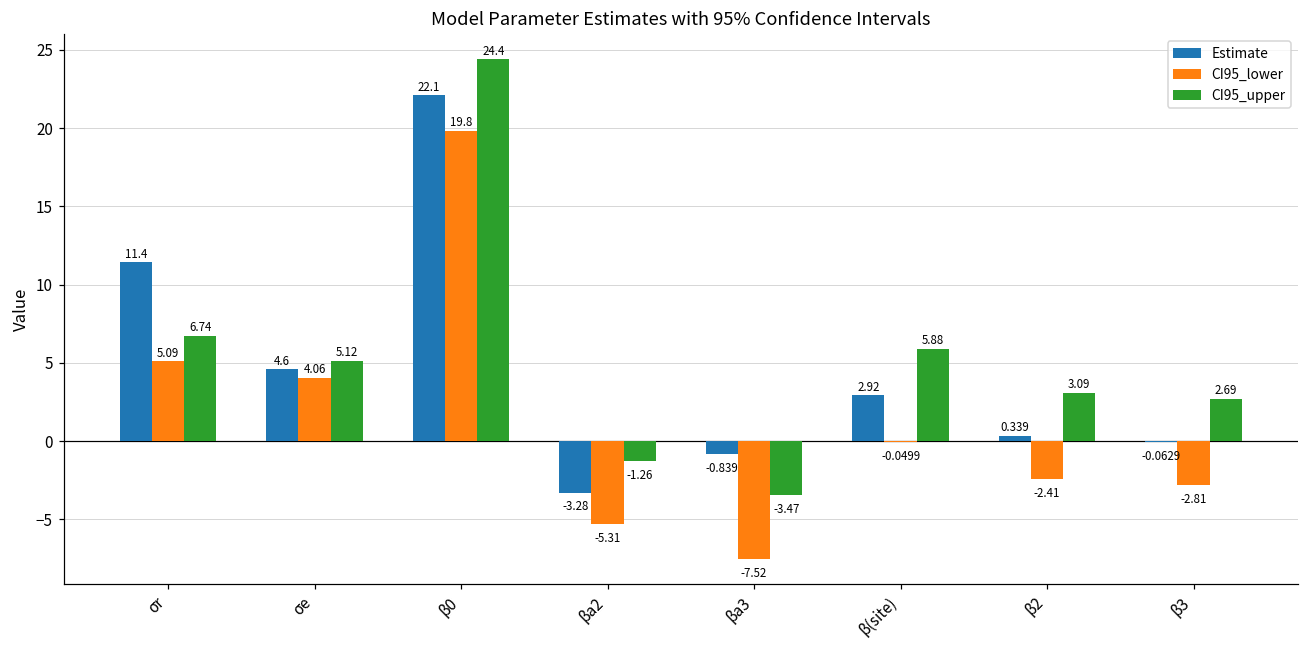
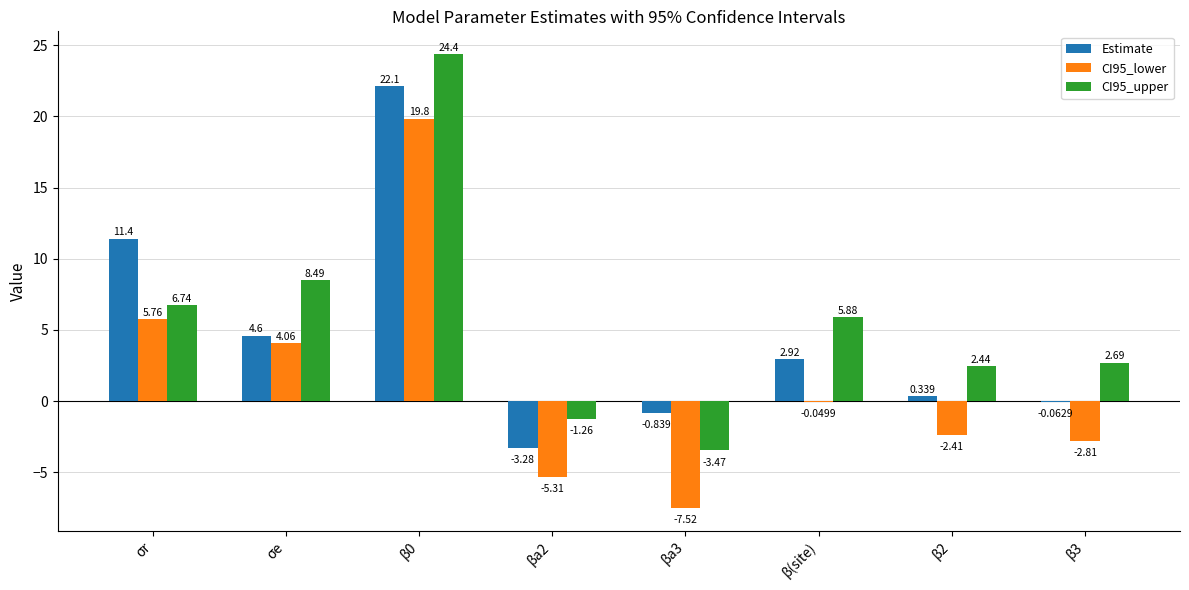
CI95_lower, σr: 5.09 -> 5.76
CI95_upper, σe: 5.12 -> 8.49
CI95_upper, β2: 3.09 -> 2.44
